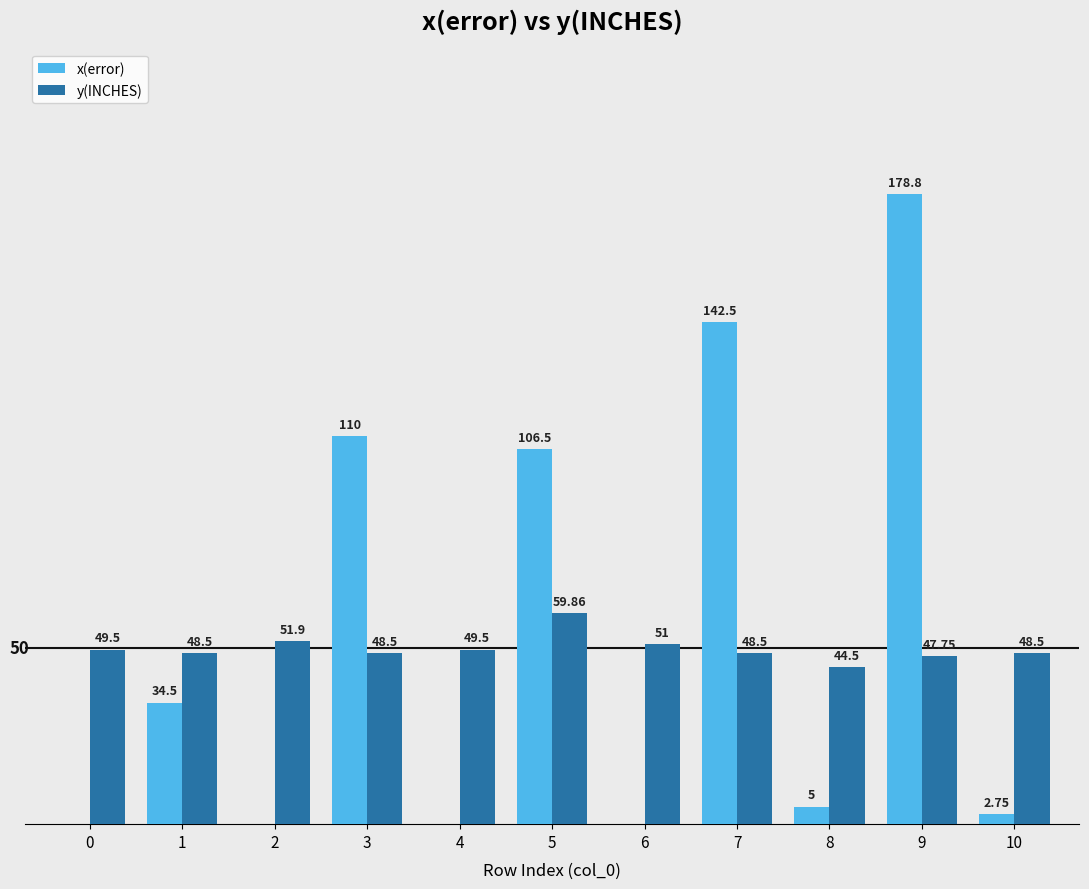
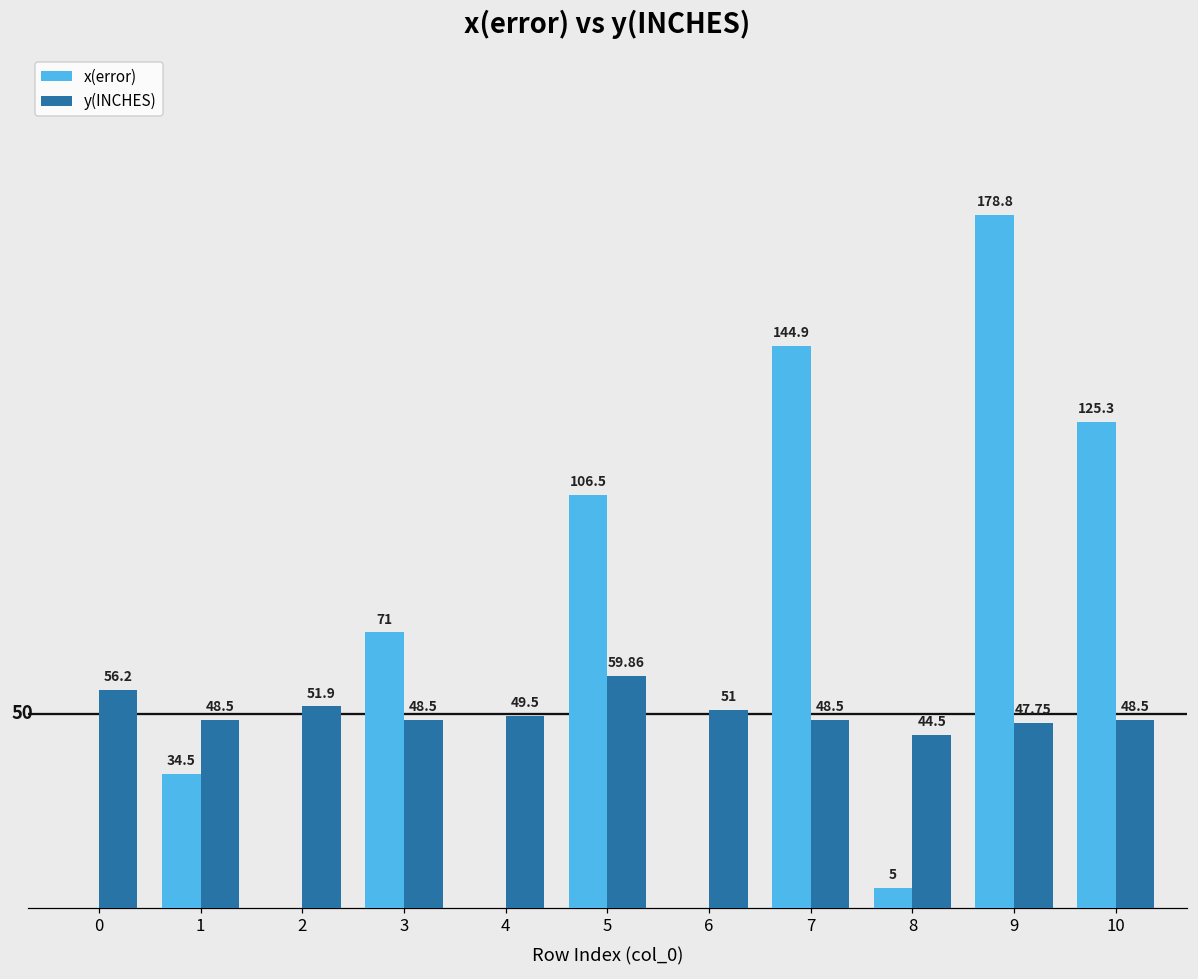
y(INCHES), 0: 49.5 -> 56.2
x(error), 3: 110 -> 71
x(error), 7: 142.5 -> 144.9
x(error), 10: 2.75 -> 125.3
